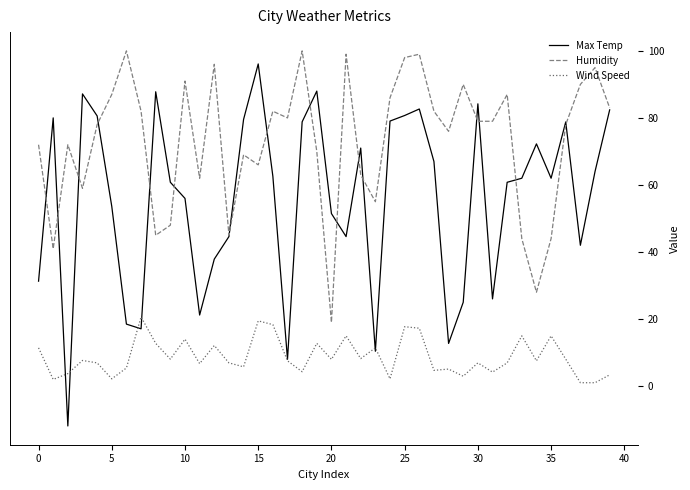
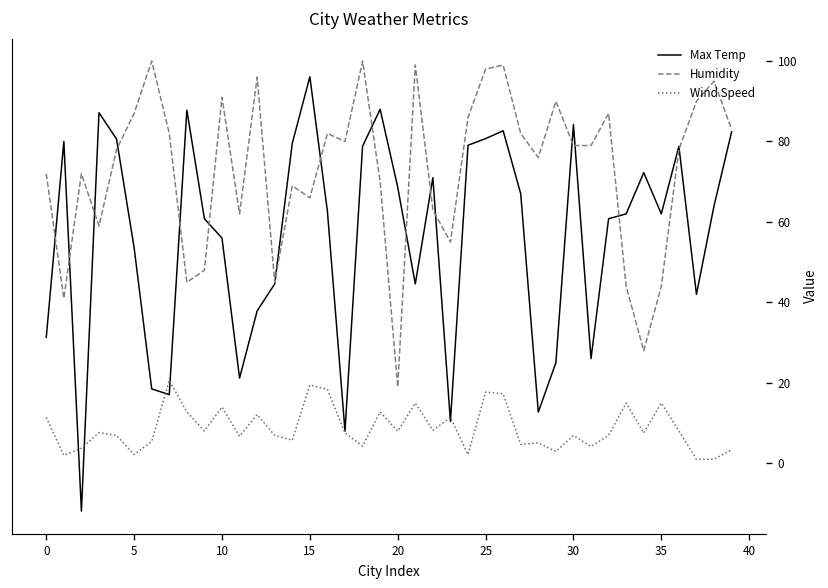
Max Temp, 20: 51 -> 69
